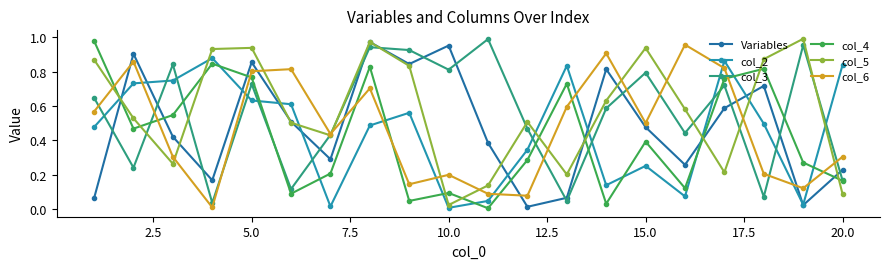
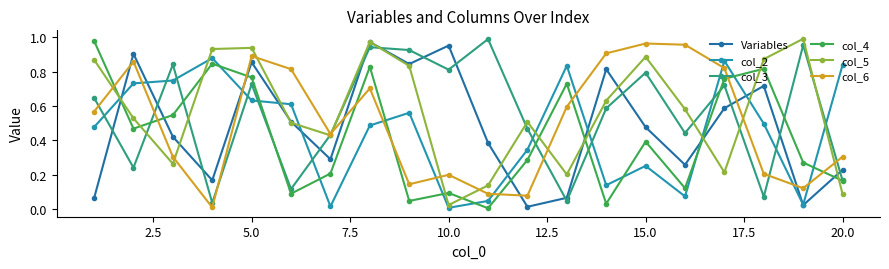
col_6, 5.0: 0.80 -> 0.89
col_5, 15.0: 0.94 -> 0.89
col_6, 15.0: 0.50 -> 0.96
